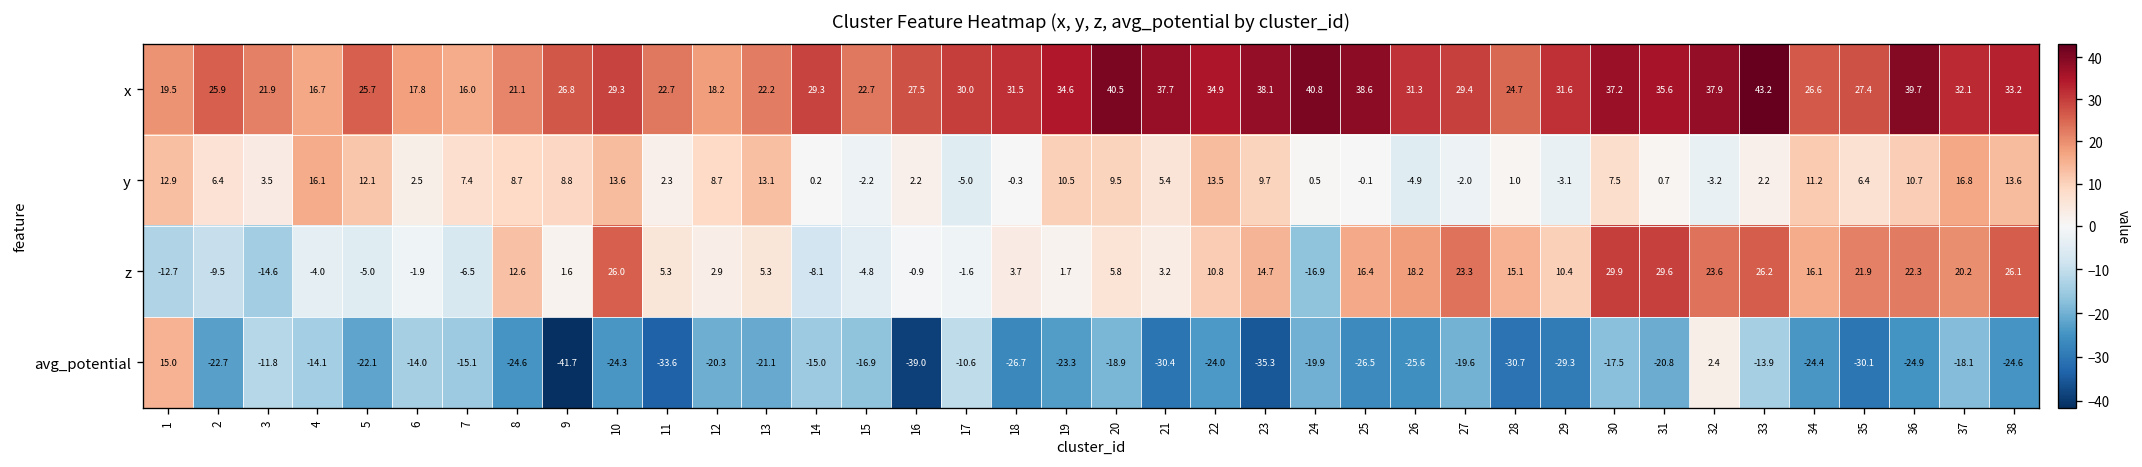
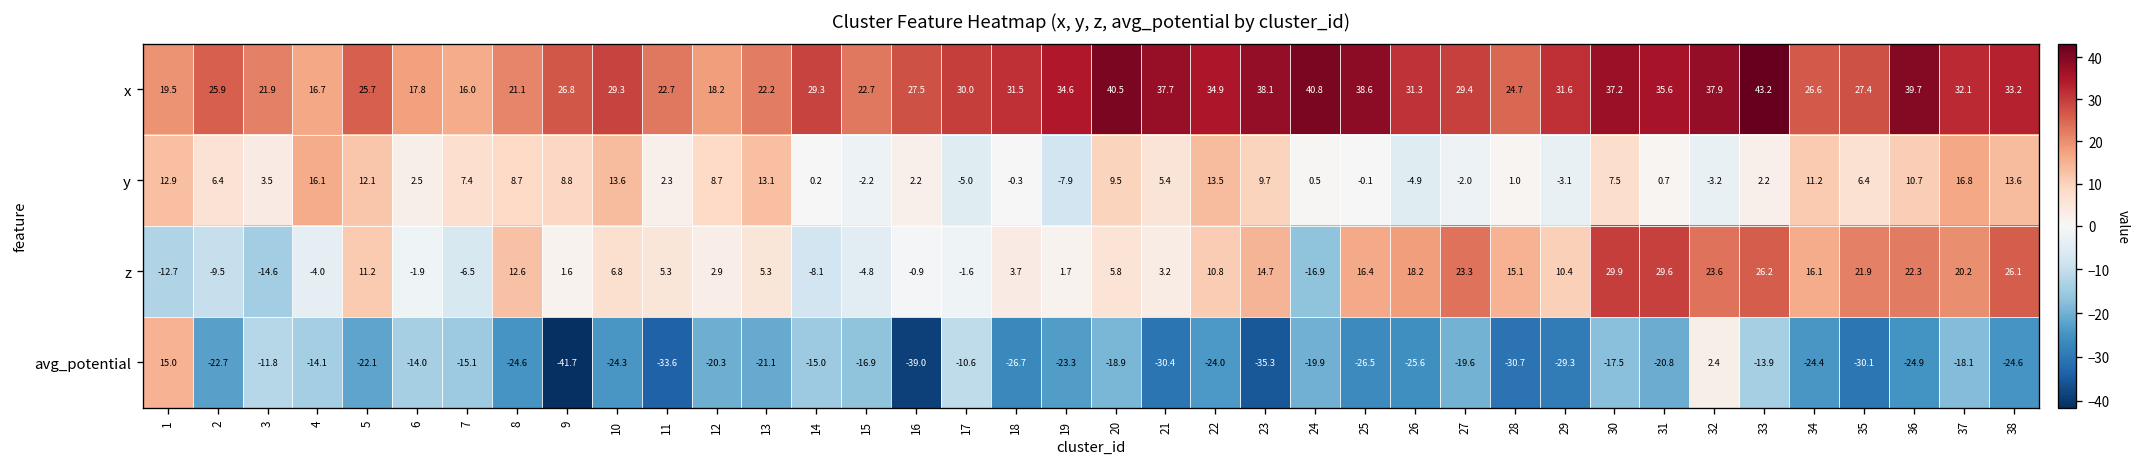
y, 19: 10.5 -> -7.9
z, 5: -5.0 -> 11.2
z, 10: 26.0 -> 6.8
